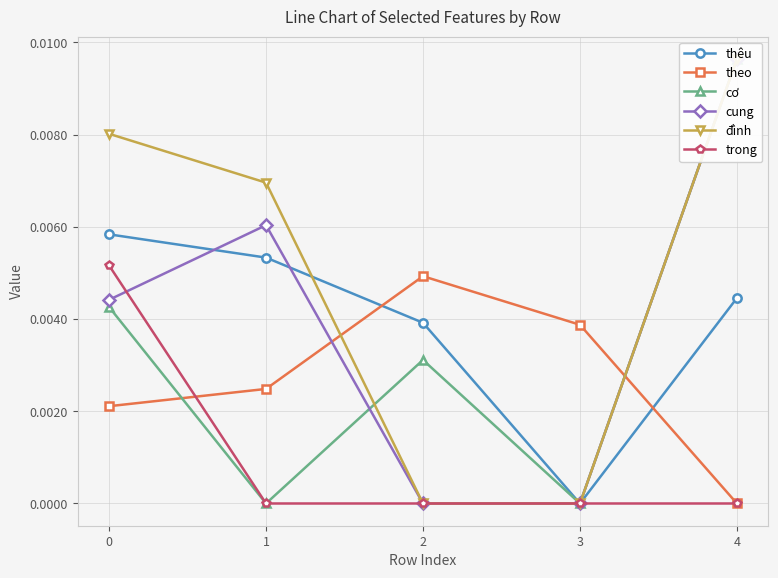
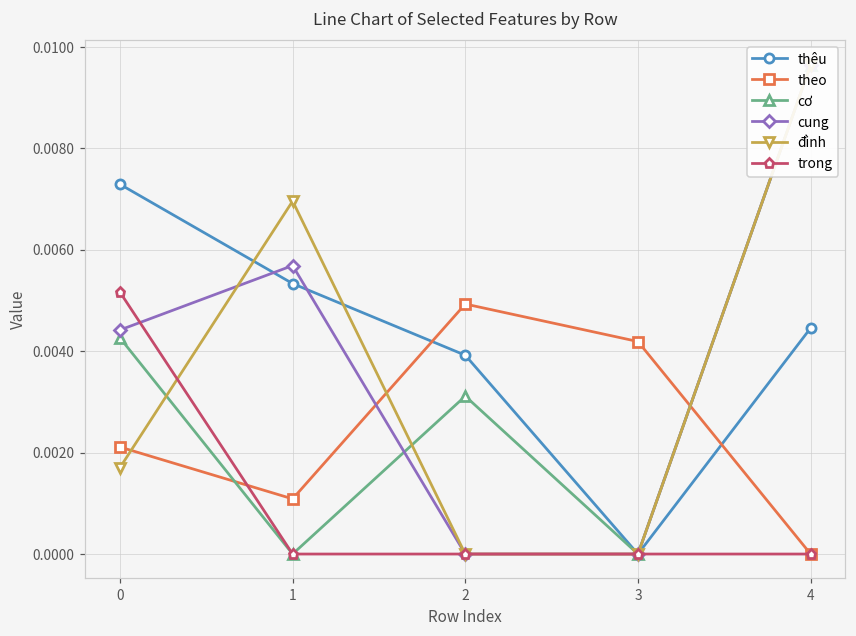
thêu, 0: 0.0058 -> 0.0073
đình, 0: 0.0080 -> 0.0017
theo, 1: 0.0025 -> 0.0011
cung, 1: 0.0060 -> 0.0057
theo, 3: 0.0039 -> 0.0042
